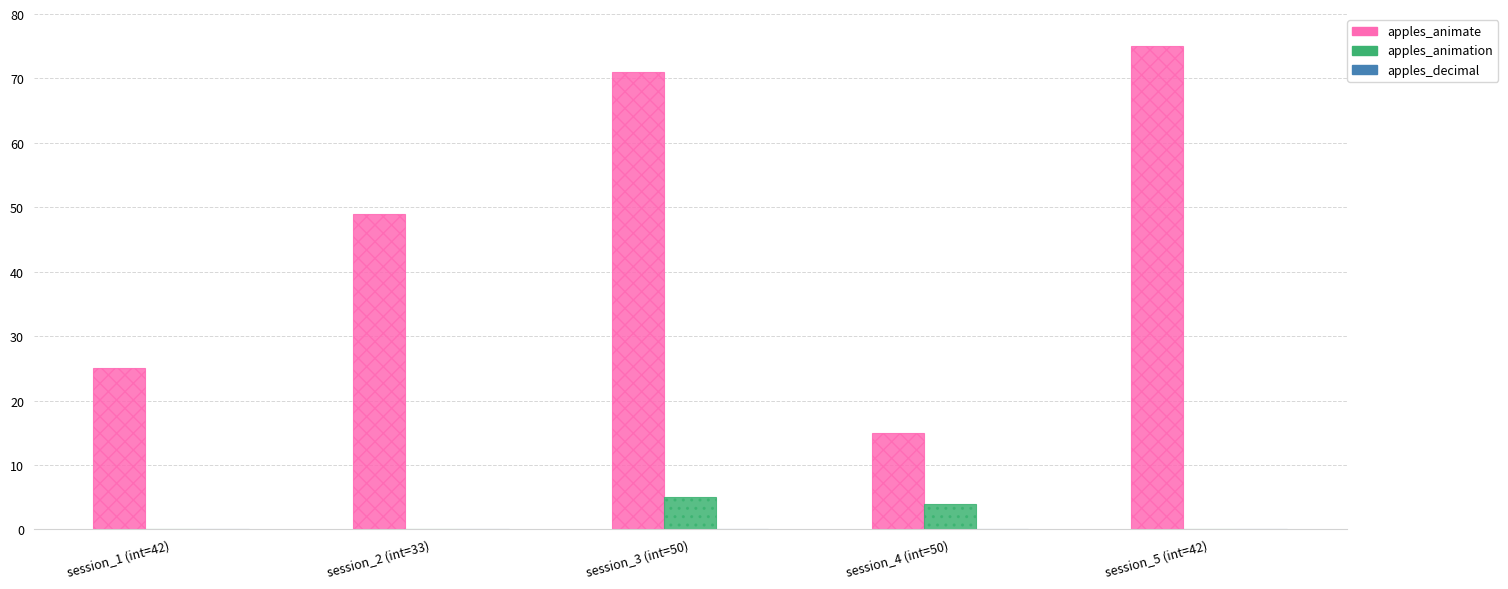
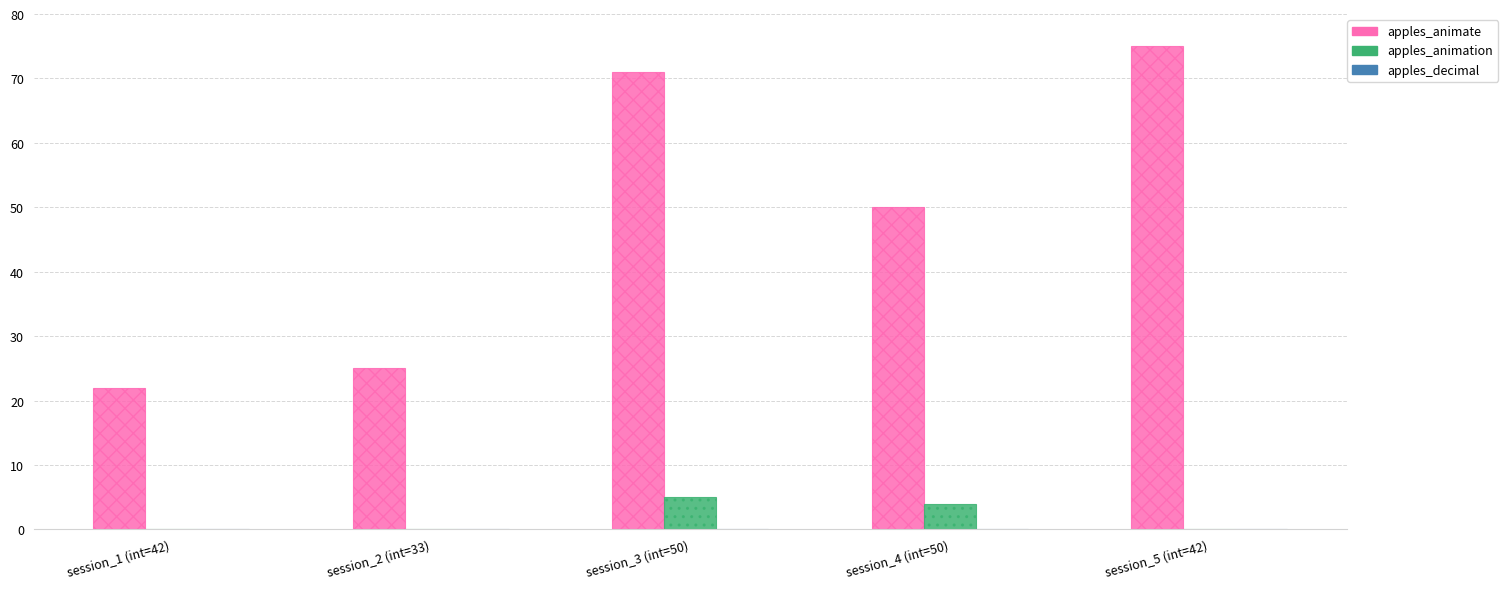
apples_animate, session_1 (int=42): 25 -> 22
apples_animate, session_2 (int=33): 49 -> 25
apples_animate, session_4 (int=50): 15 -> 50
